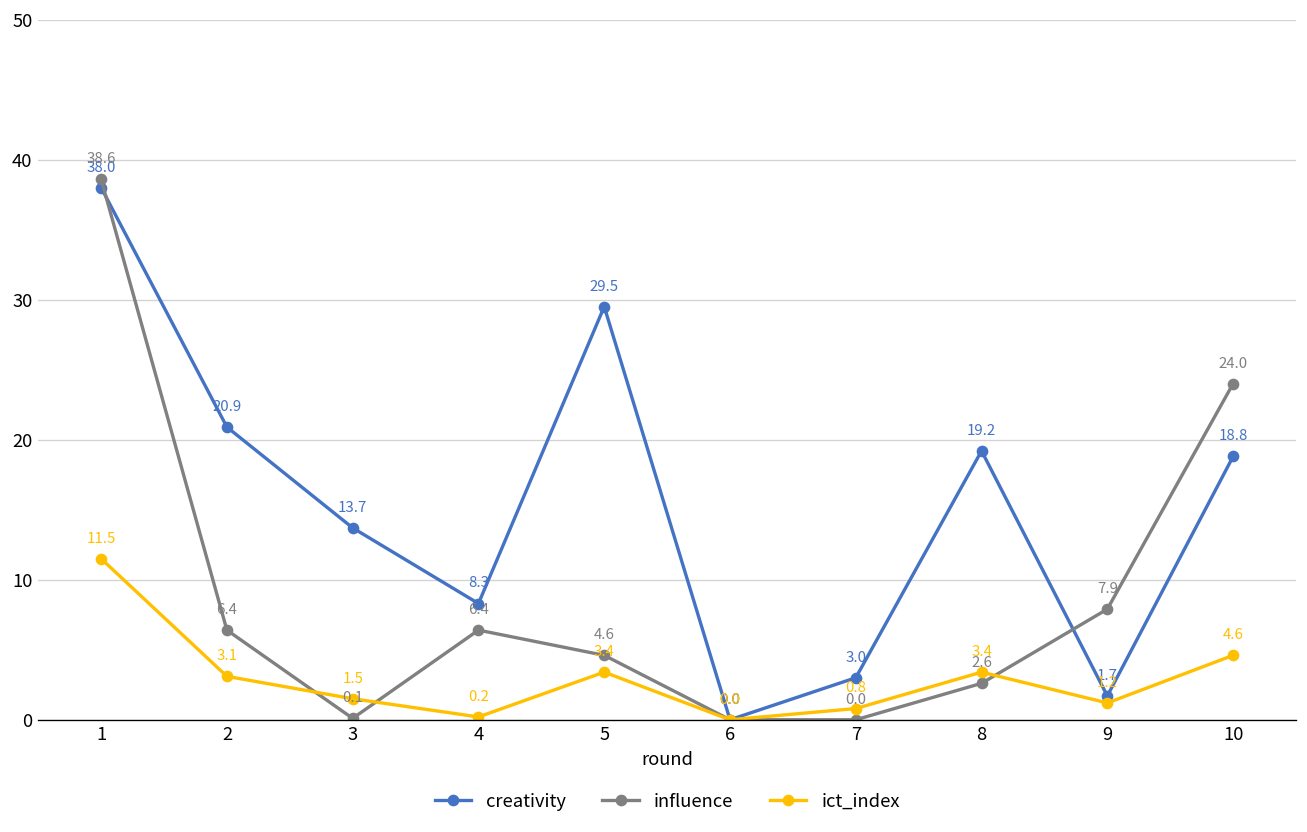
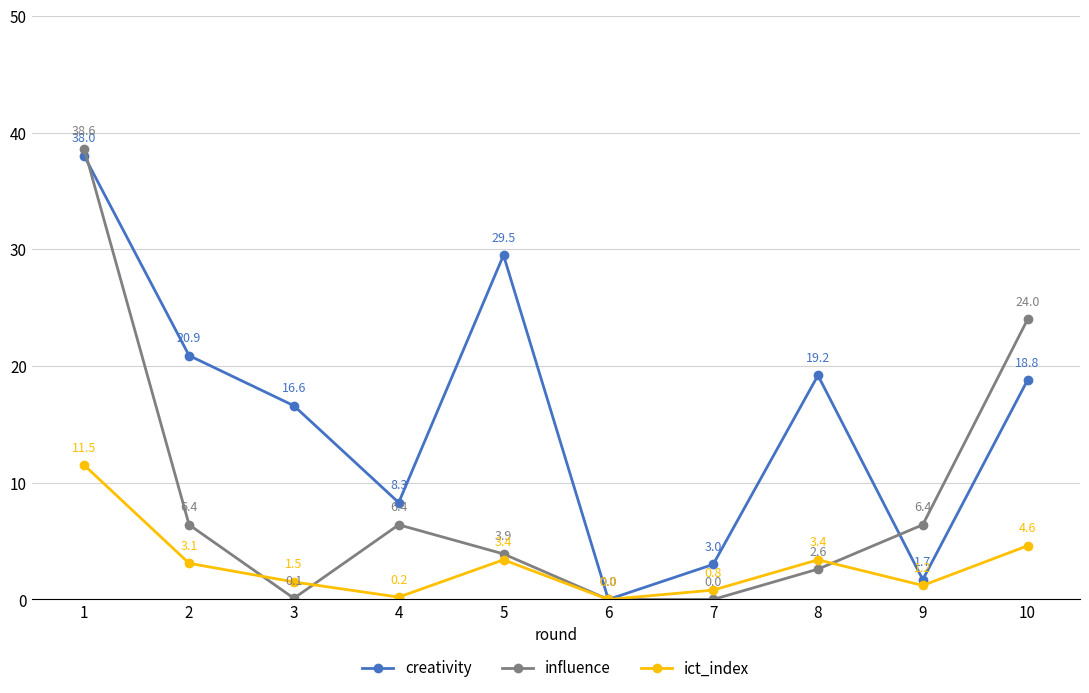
creativity, 3: 13.7 -> 16.6
influence, 5: 4.6 -> 3.9
influence, 9: 7.9 -> 6.4
